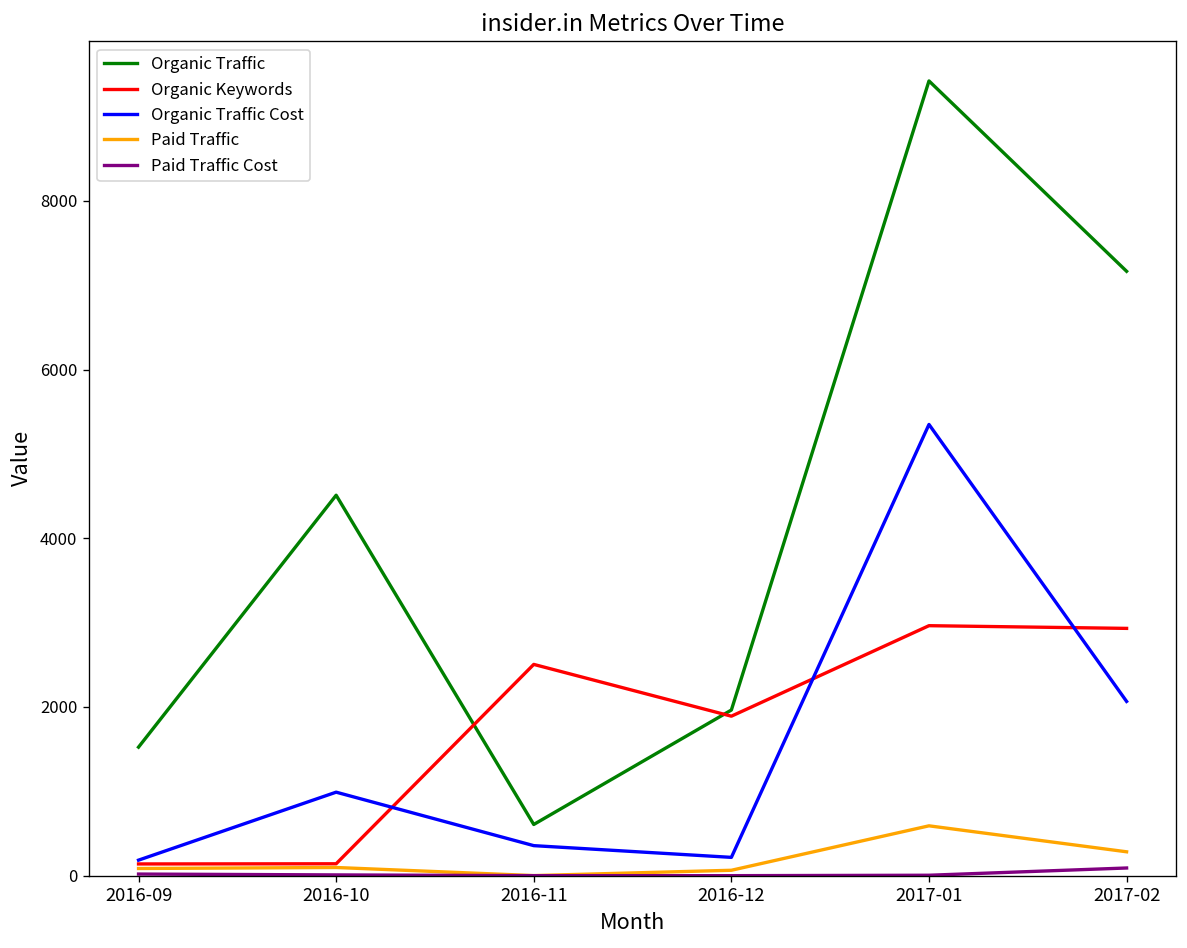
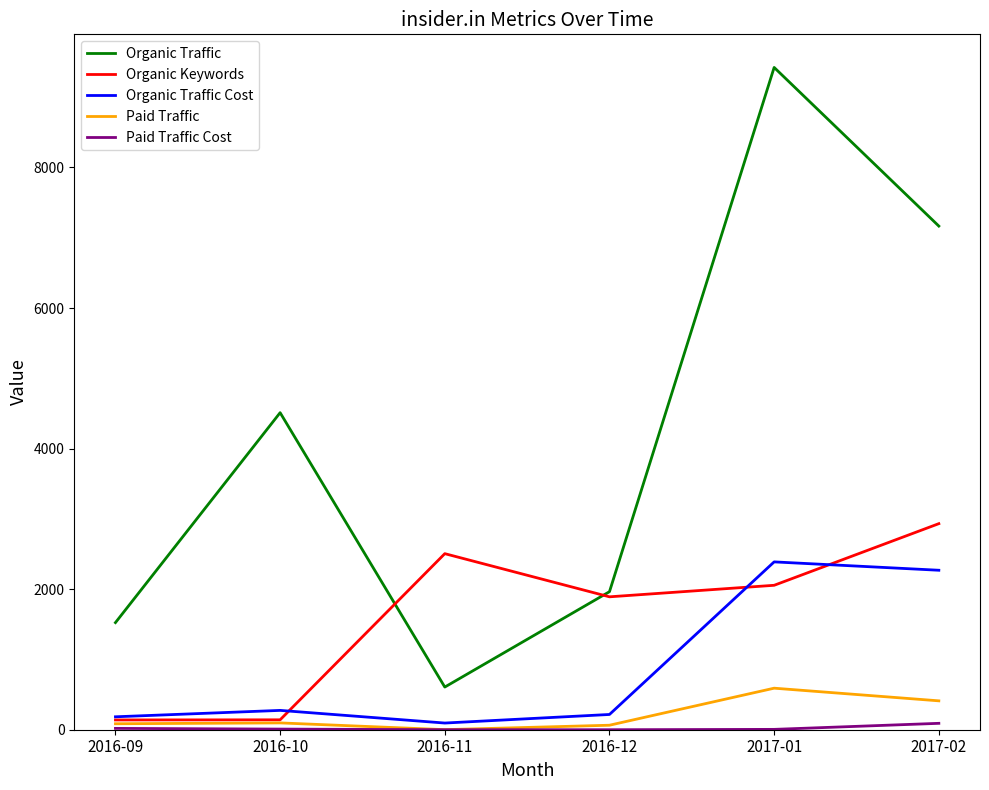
Organic Traffic Cost, 2016-10: 1000 -> 300
Organic Traffic Cost, 2016-11: 400 -> 100
Organic Keywords, 2017-01: 3000 -> 2100
Organic Traffic Cost, 2017-01: 5400 -> 2400
Organic Traffic Cost, 2017-02: 2100 -> 2300
Paid Traffic, 2017-02: 300 -> 400
